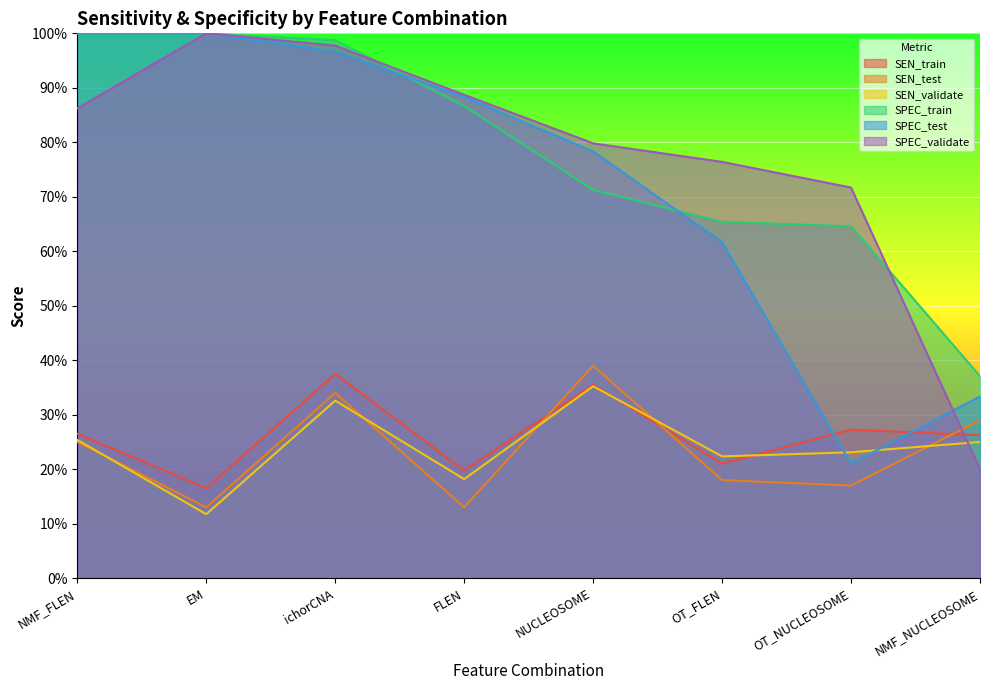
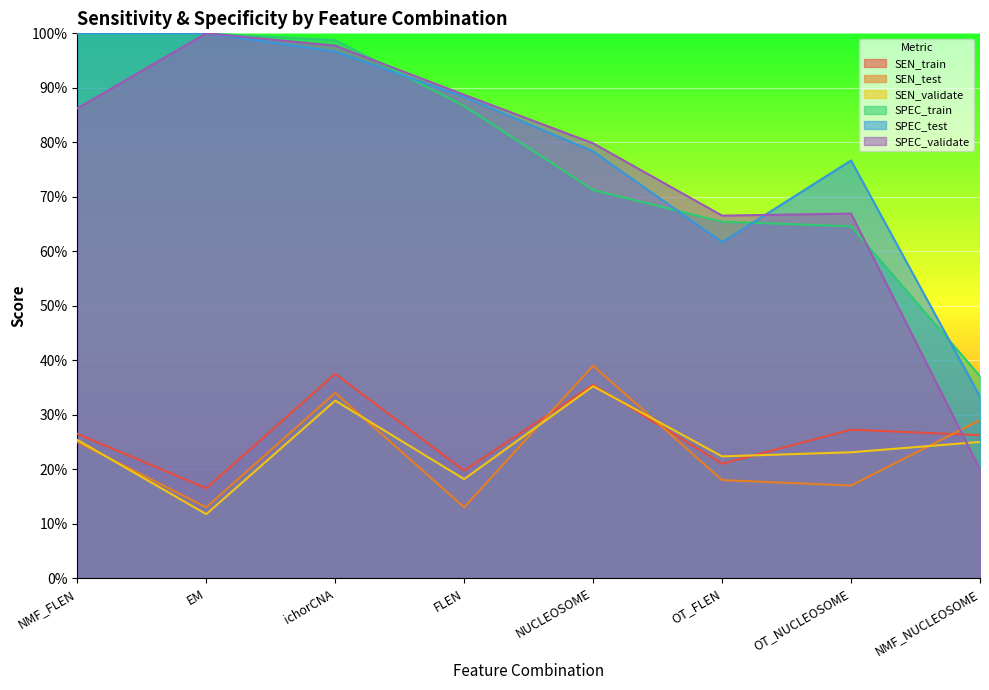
SPEC_validate, OT_FLEN: 76% -> 67%
SPEC_test, OT_NUCLEOSOME: 21% -> 77%
SPEC_validate, OT_NUCLEOSOME: 72% -> 67%
